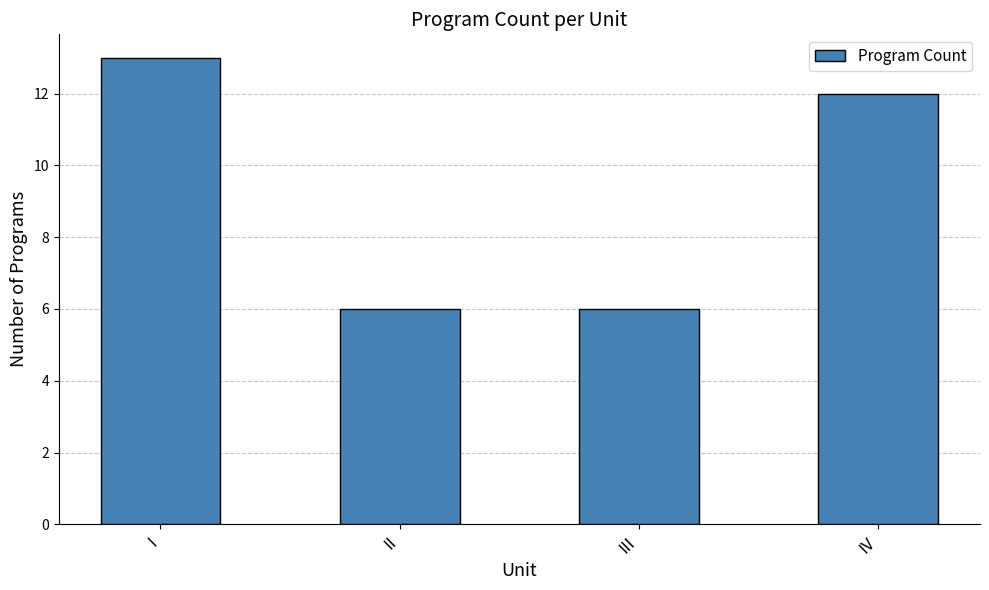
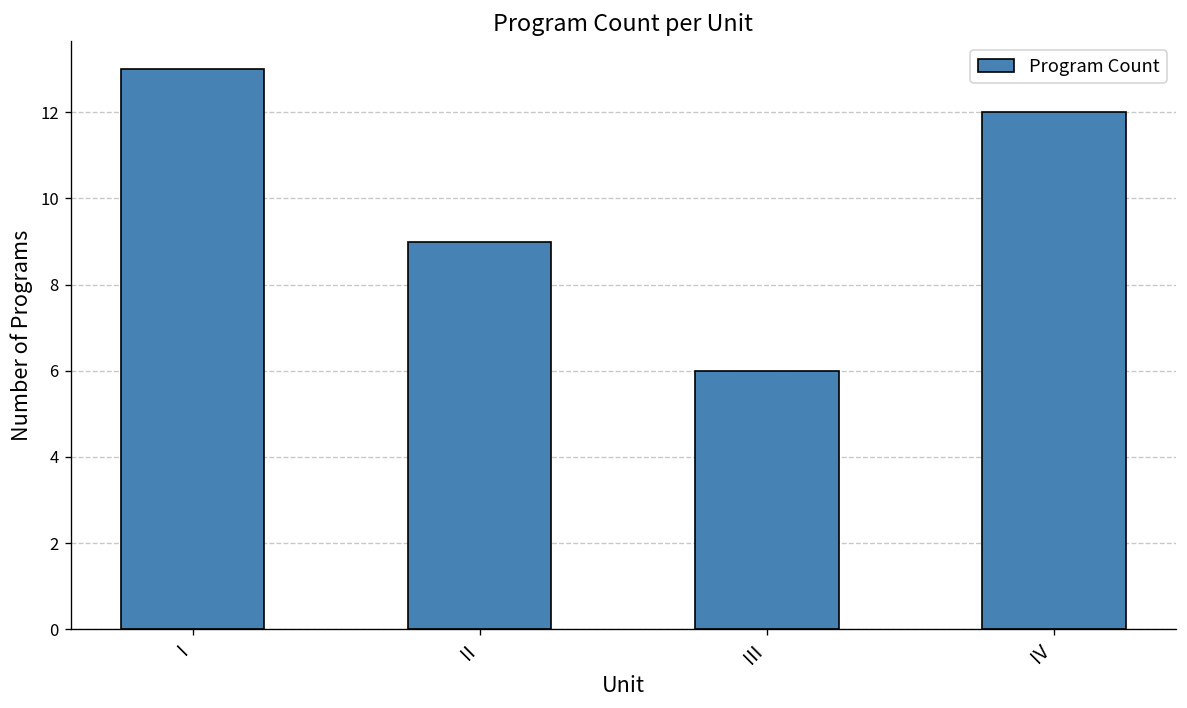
II: 6 -> 9
